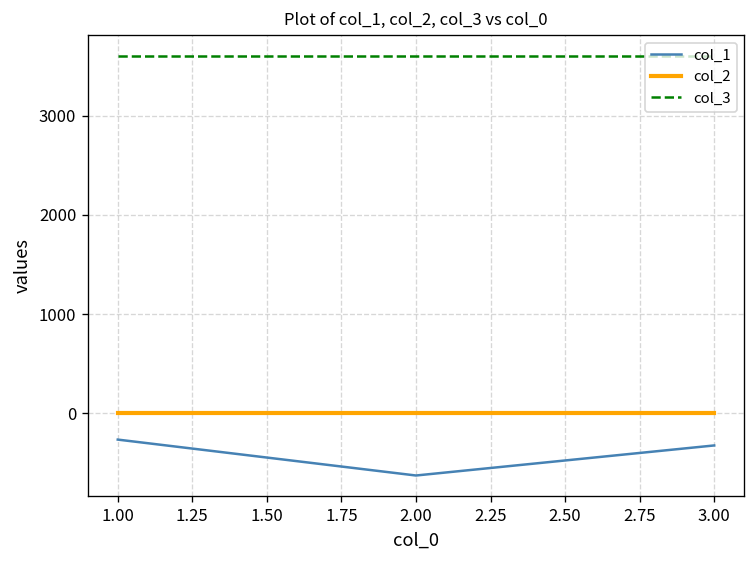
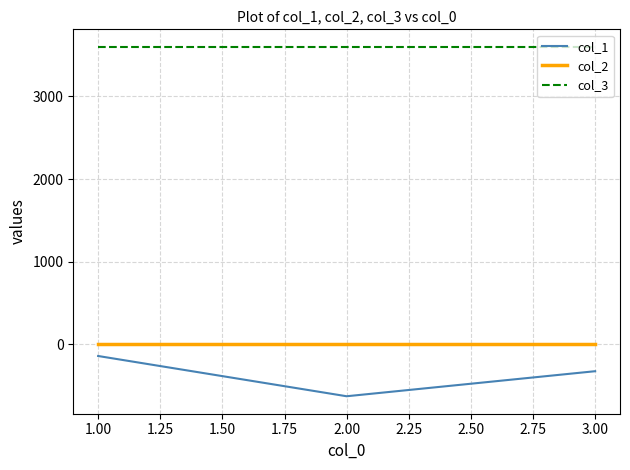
col_1, 1.00: -300 -> -100
